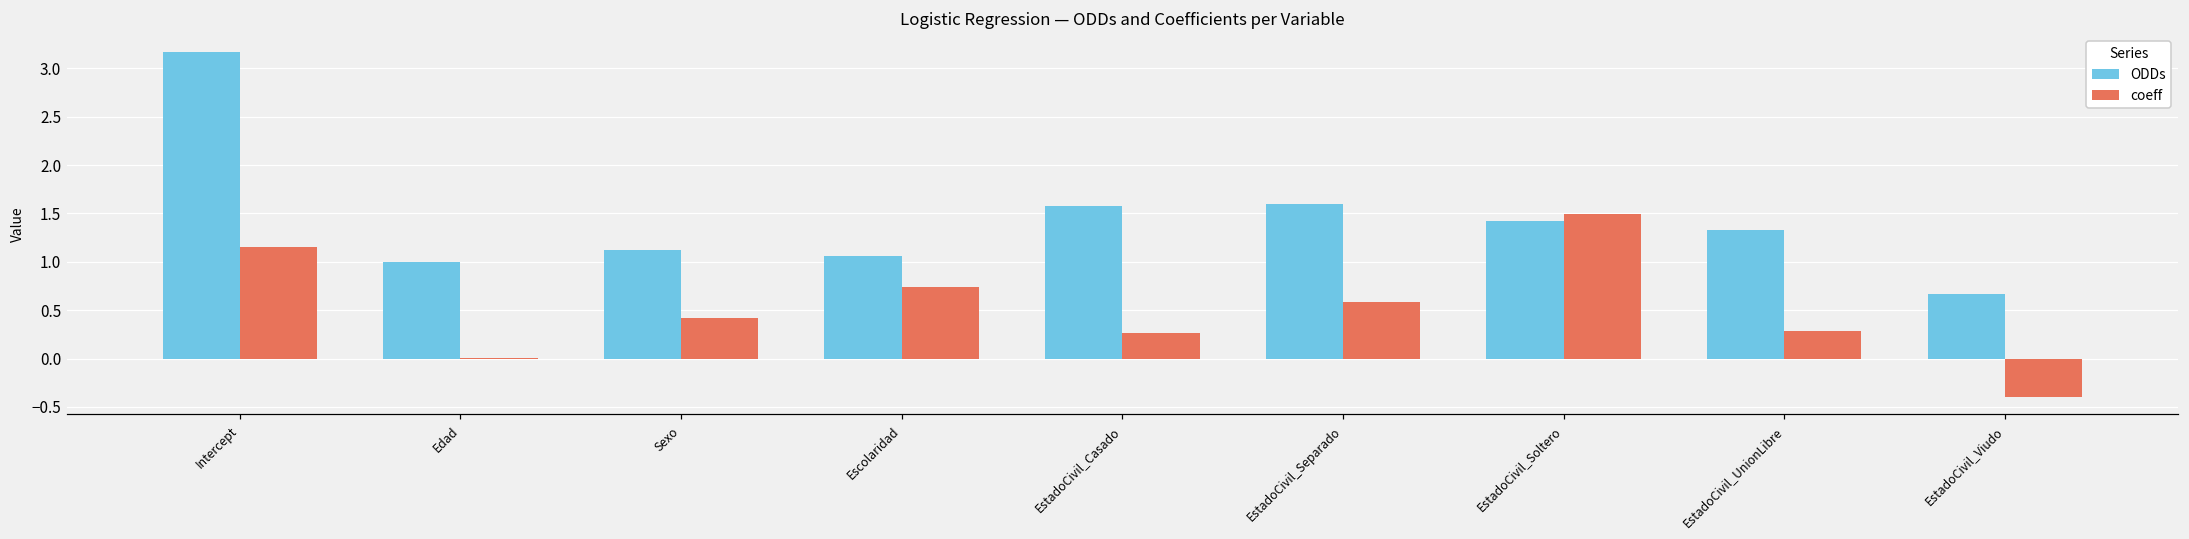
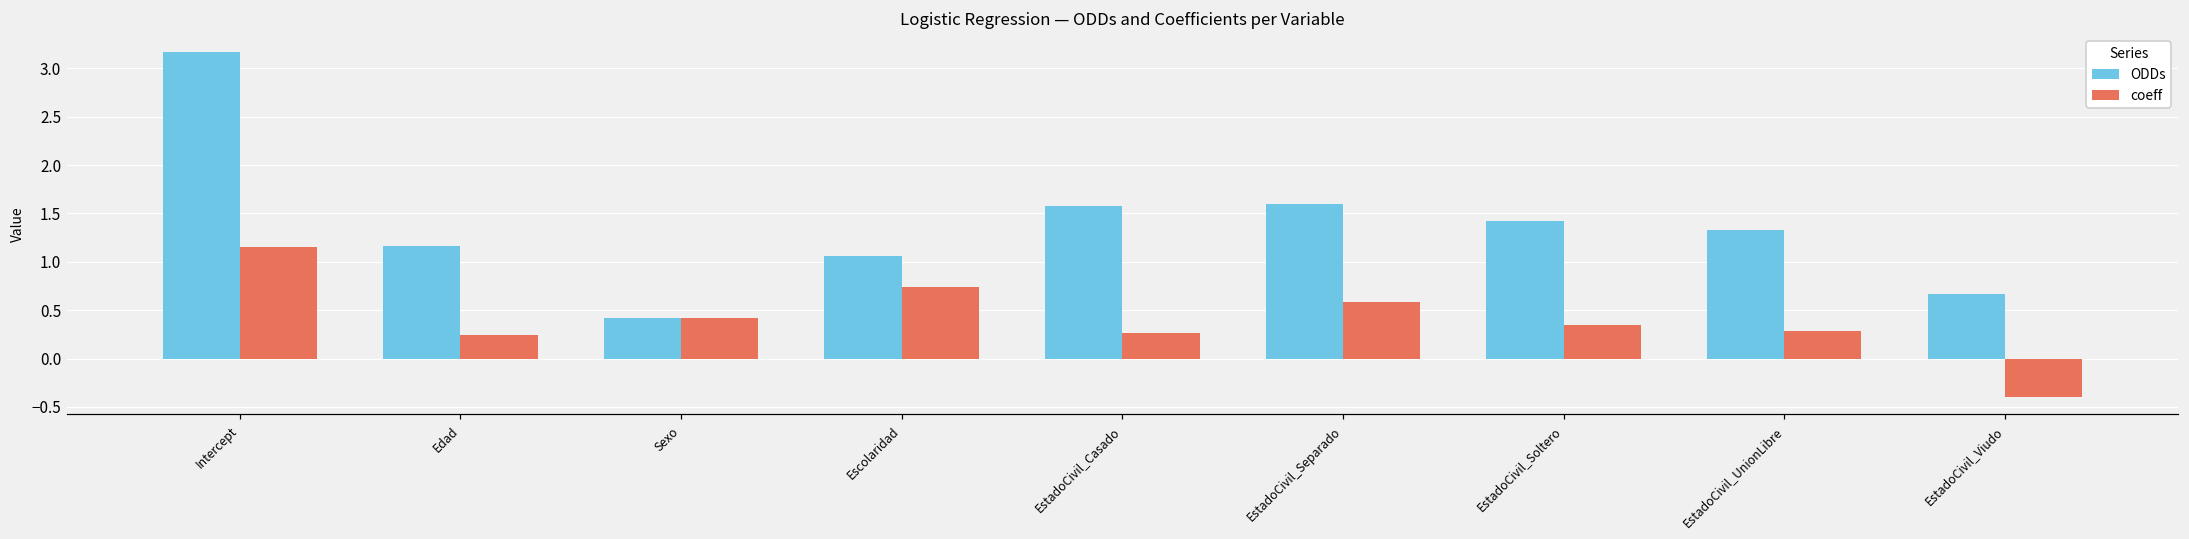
ODDs, Edad: 1.0 -> 1.2
coeff, Edad: 0.0 -> 0.2
ODDs, Sexo: 1.1 -> 0.4
coeff, EstadoCivil_Soltero: 1.5 -> 0.4
